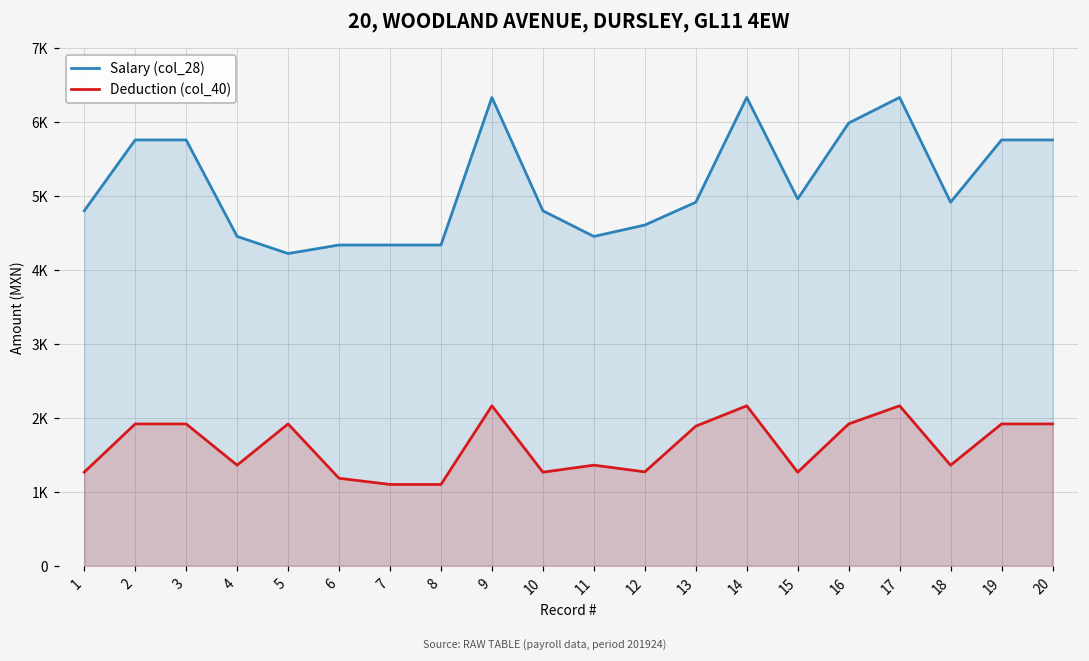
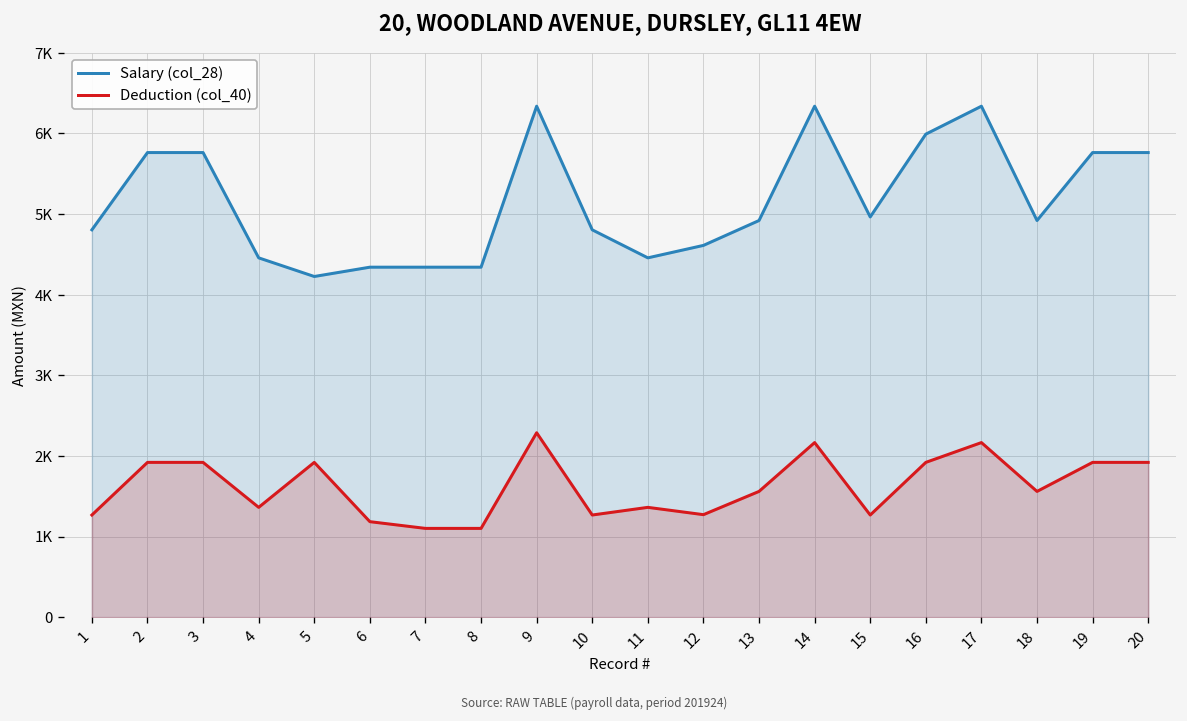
Deduction (col_40), 9: 2200 -> 2300
Deduction (col_40), 13: 1900 -> 1600
Deduction (col_40), 18: 1400 -> 1600
